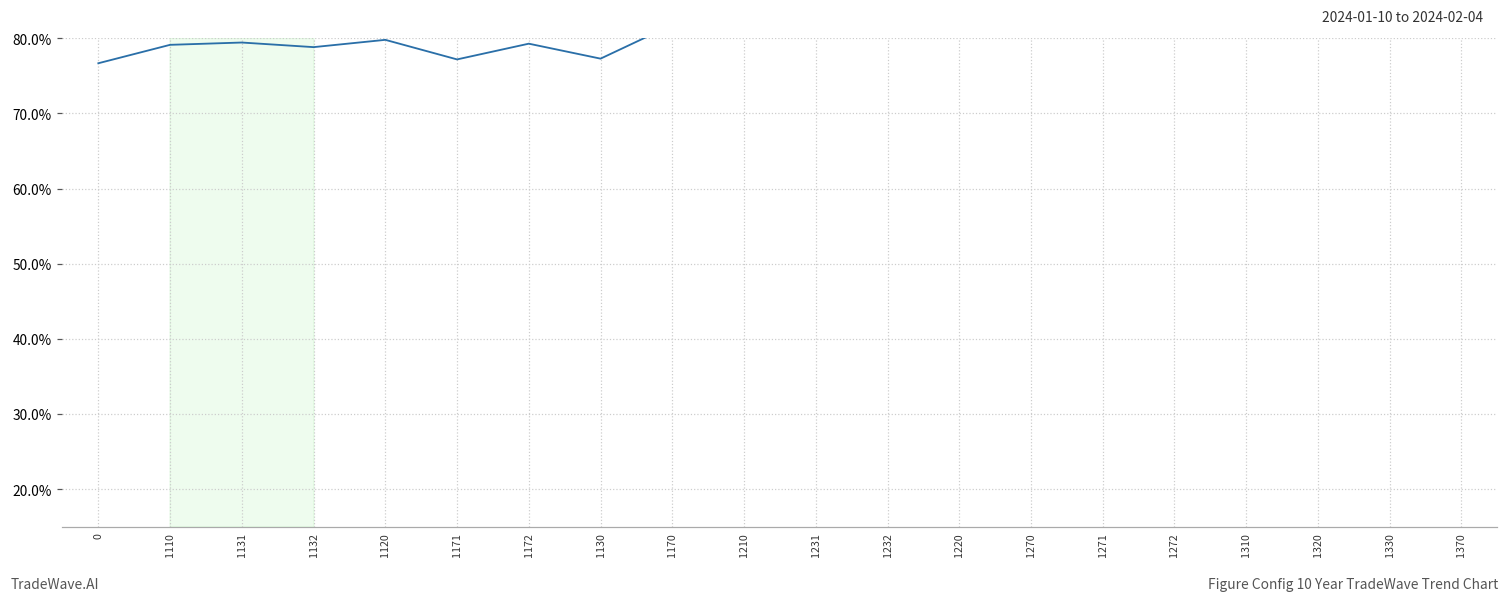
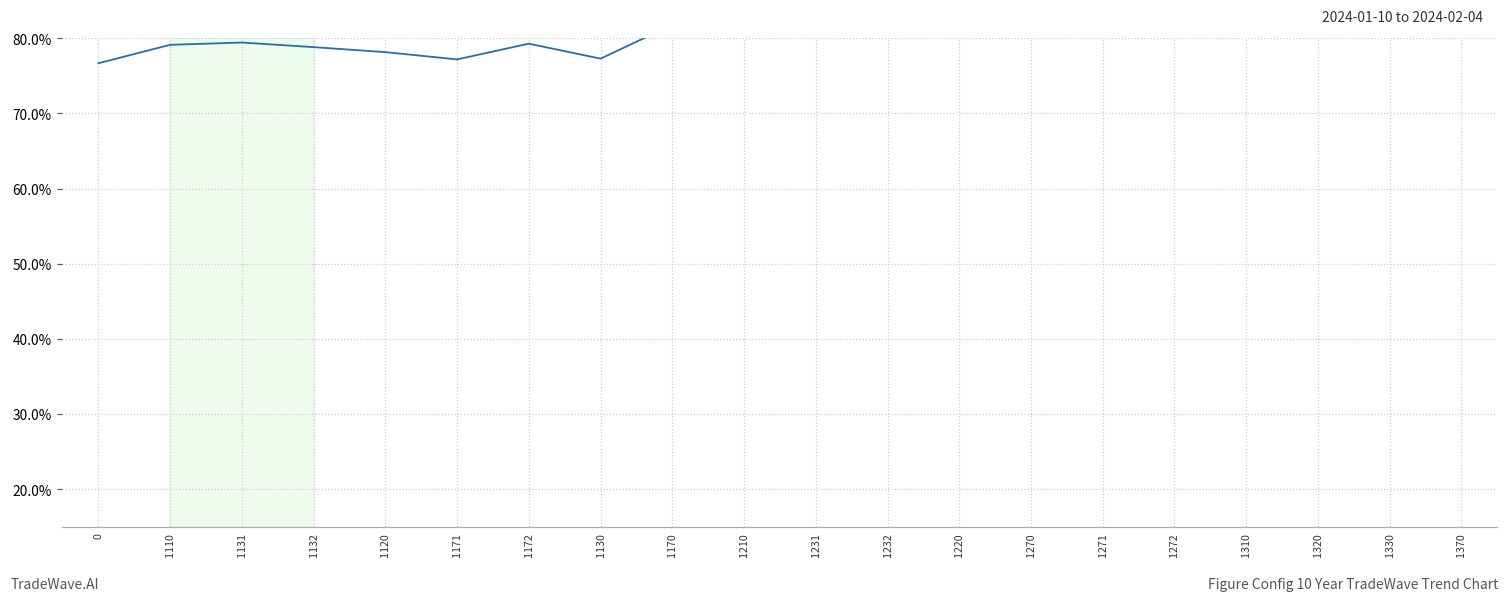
1120: 80% -> 78%
